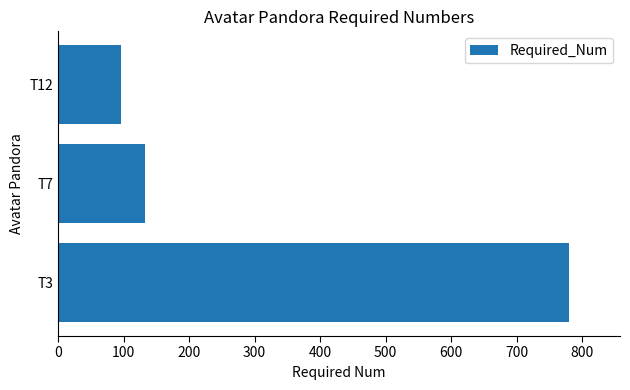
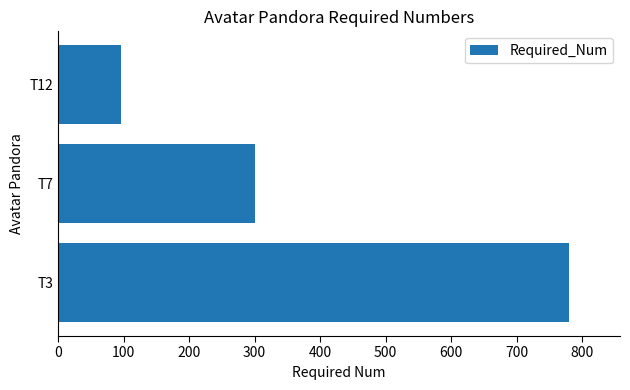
T7: 130 -> 300
